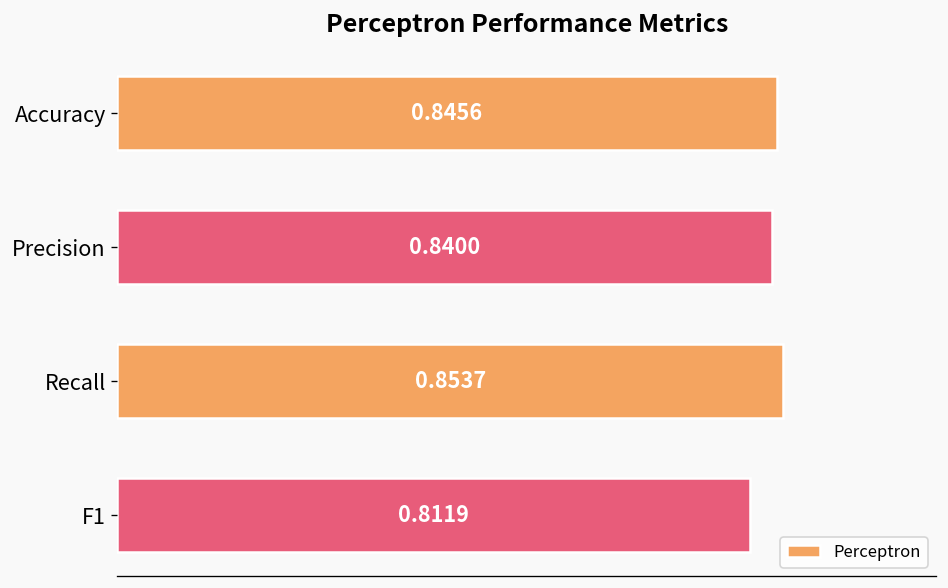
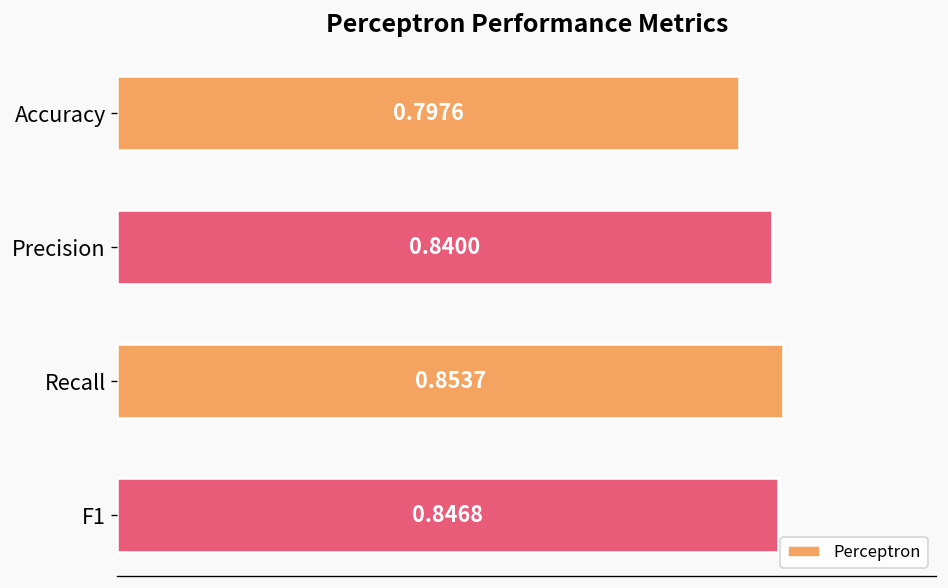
Accuracy: 0.8456 -> 0.7976
F1: 0.8119 -> 0.8468
